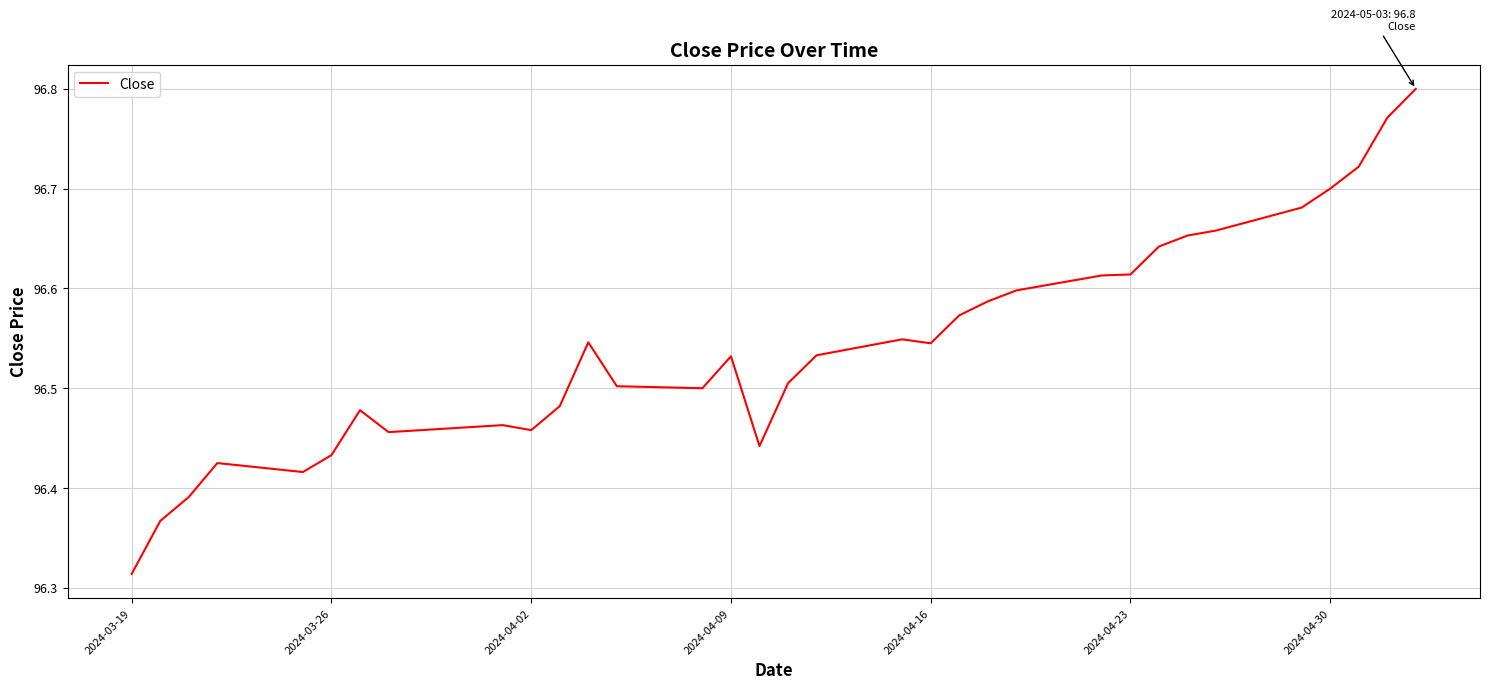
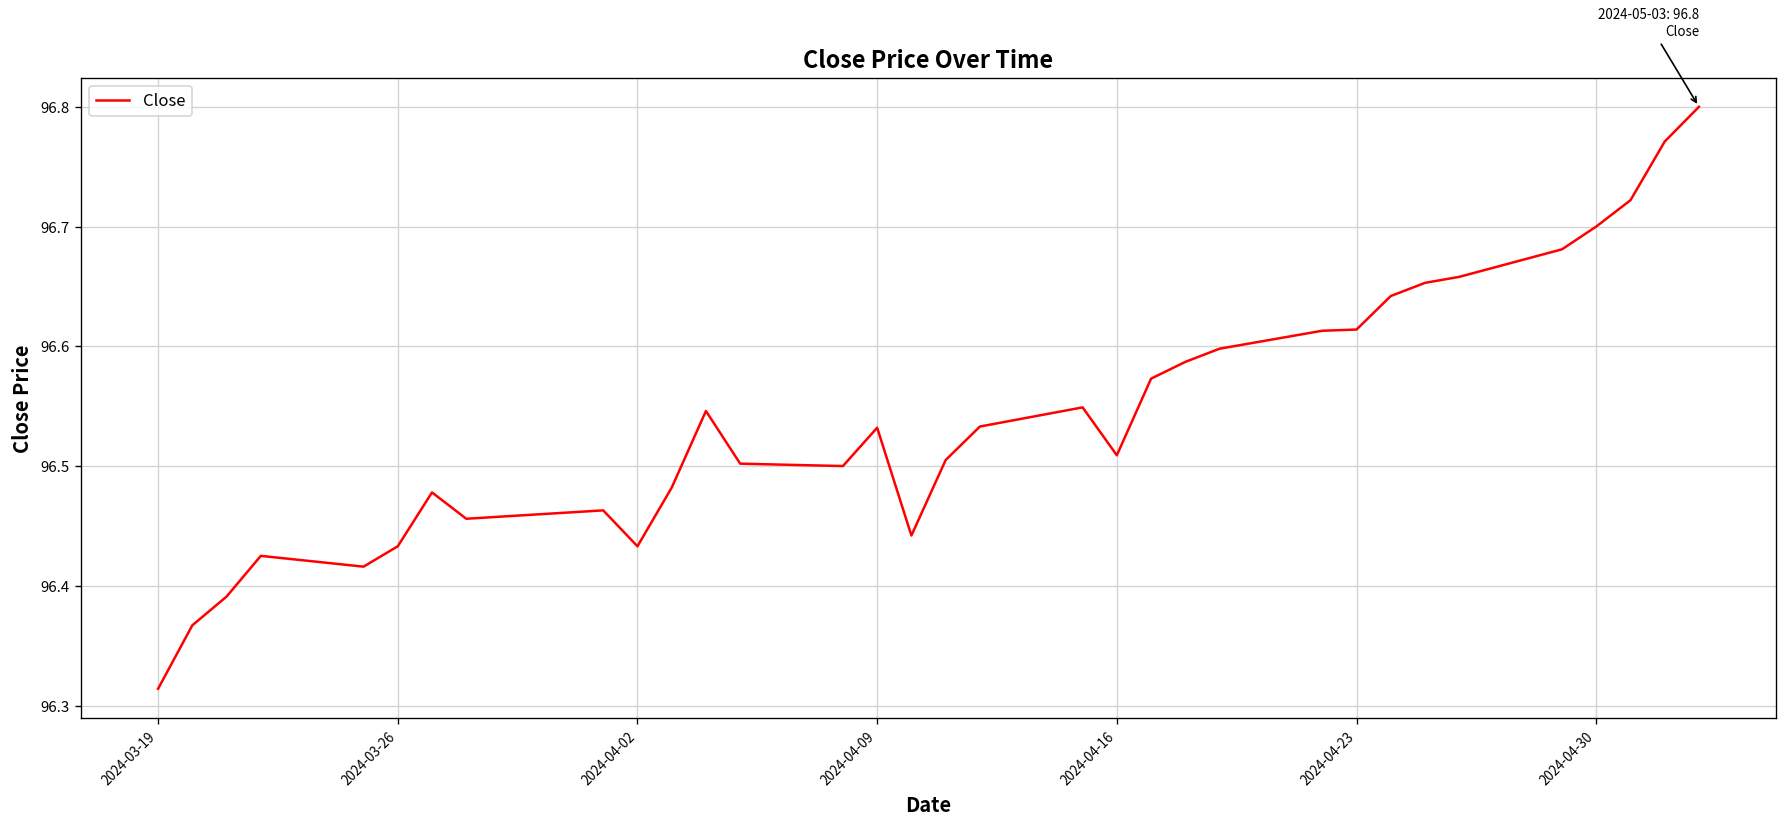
2024-04-02: 96.46 -> 96.43
2024-04-16: 96.55 -> 96.51
